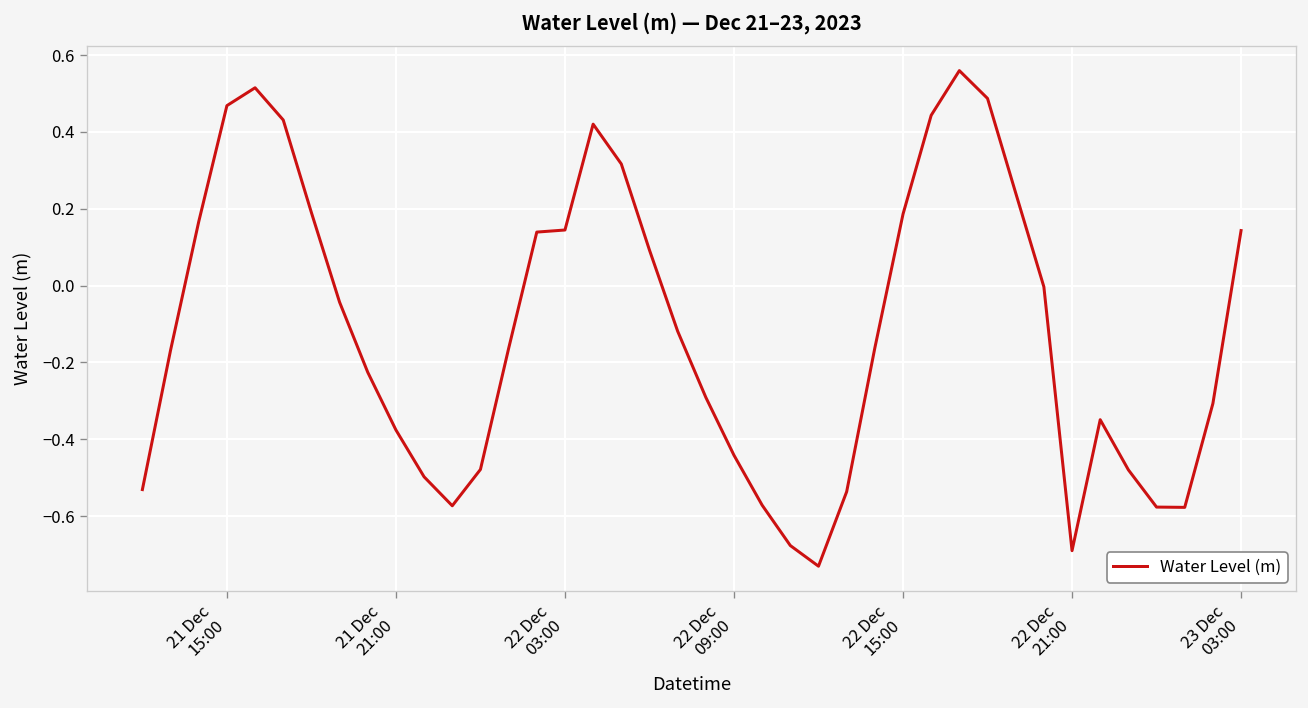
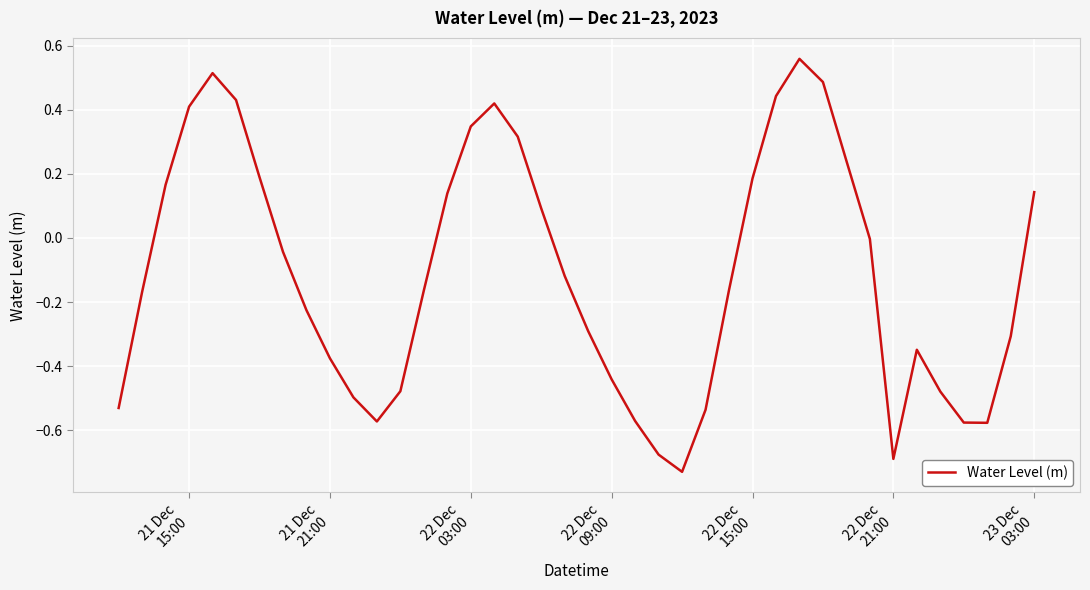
21 Dec 15:00: 0.47 -> 0.41
22 Dec 03:00: 0.14 -> 0.35
